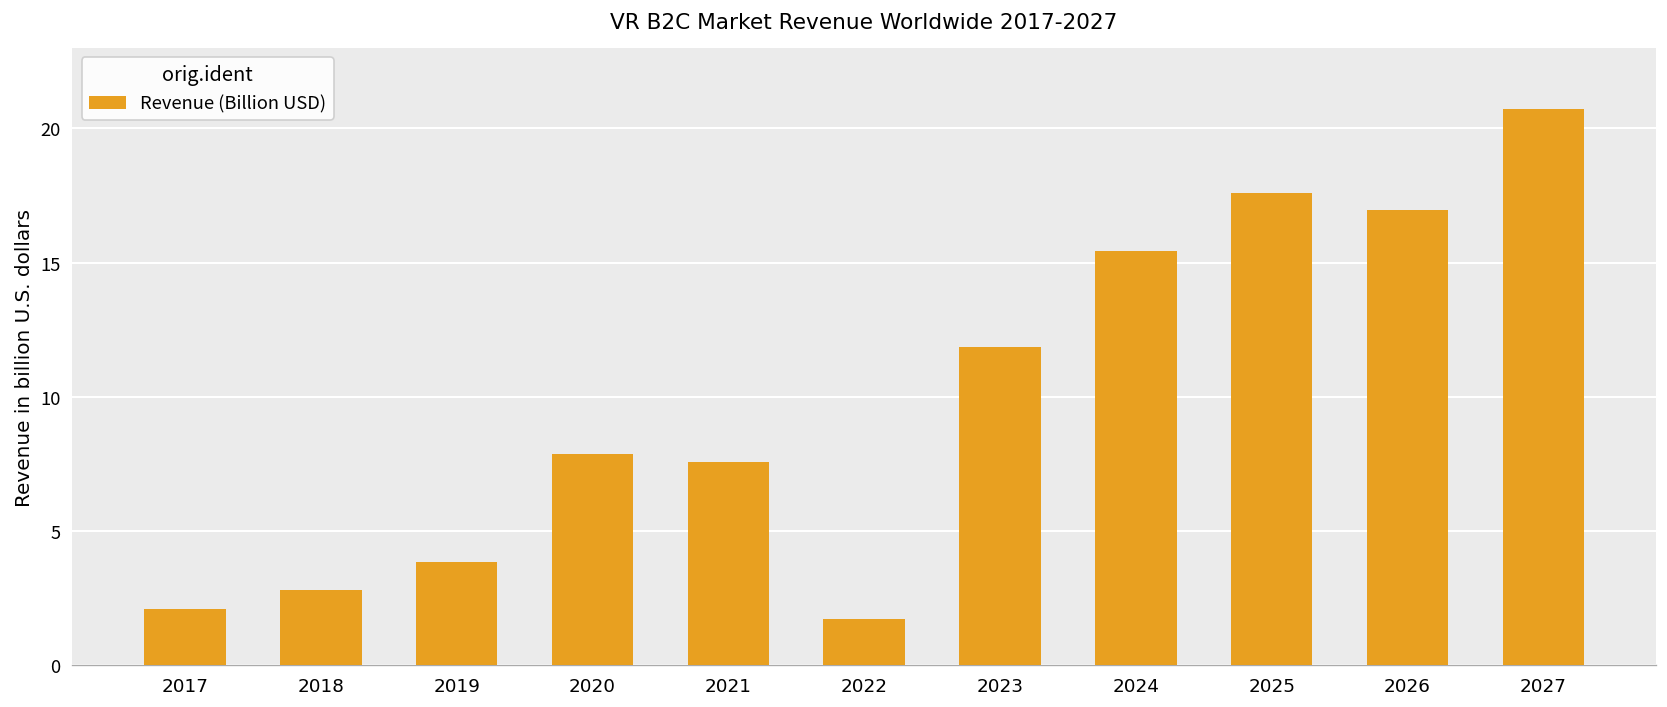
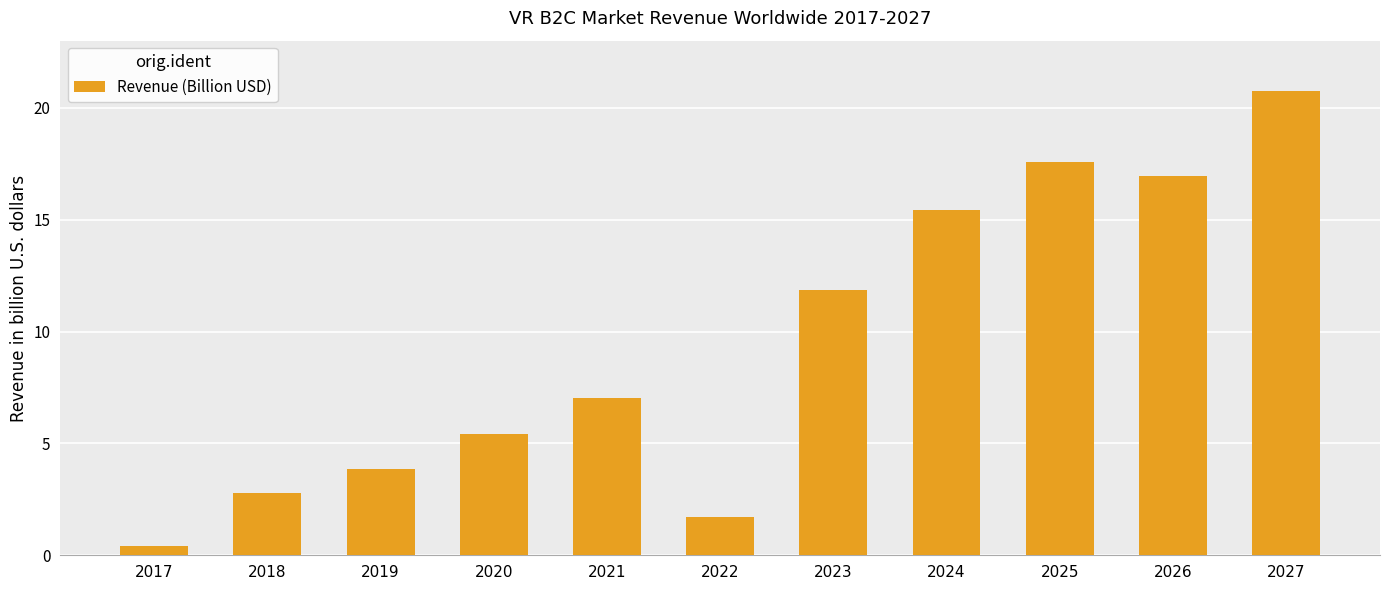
2017: 2.1 -> 0.4
2020: 7.9 -> 5.4
2021: 7.6 -> 7.0
